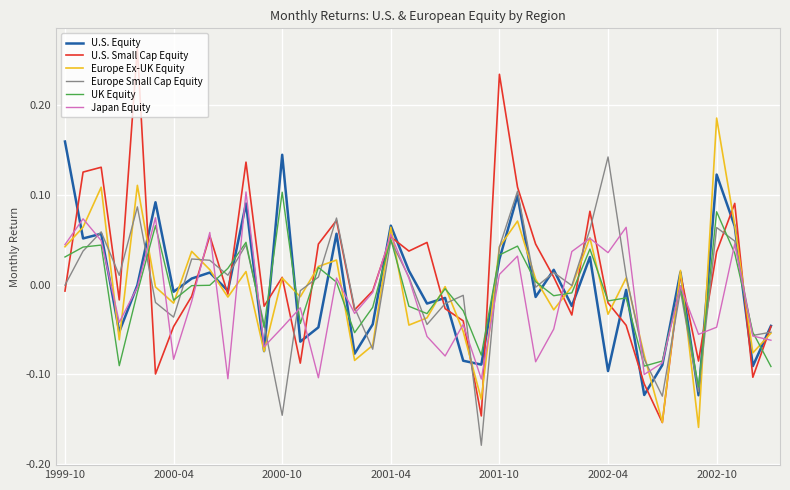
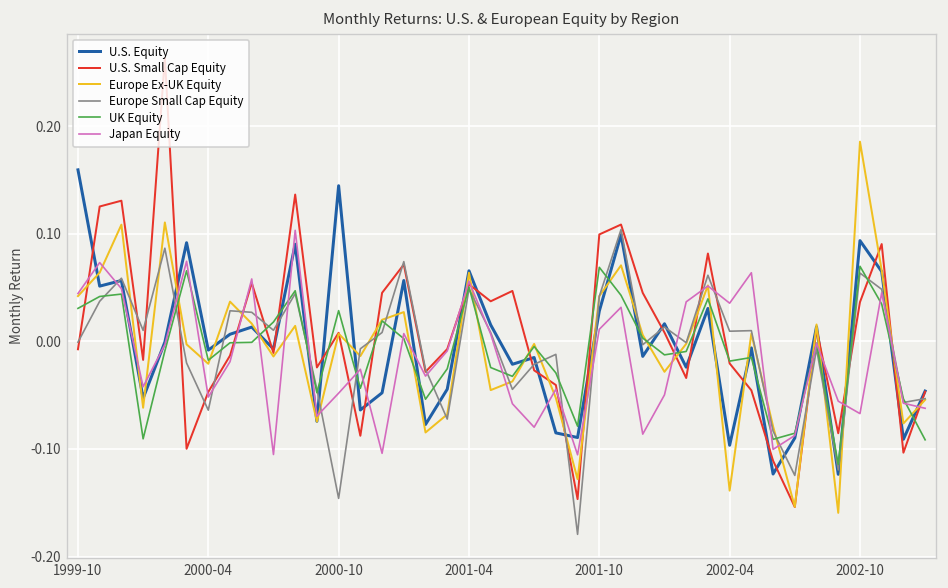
Europe Small Cap Equity, 2000-04: -0.04 -> -0.06
Japan Equity, 2000-04: -0.08 -> -0.05
UK Equity, 2000-10: 0.10 -> 0.03
U.S. Small Cap Equity, 2001-10: 0.23 -> 0.10
UK Equity, 2001-10: 0.03 -> 0.07
Europe Ex-UK Equity, 2002-04: -0.03 -> -0.14
Europe Small Cap Equity, 2002-04: 0.14 -> 0.01
U.S. Equity, 2002-10: 0.12 -> 0.09
UK Equity, 2002-10: 0.08 -> 0.07
Japan Equity, 2002-10: -0.05 -> -0.07
